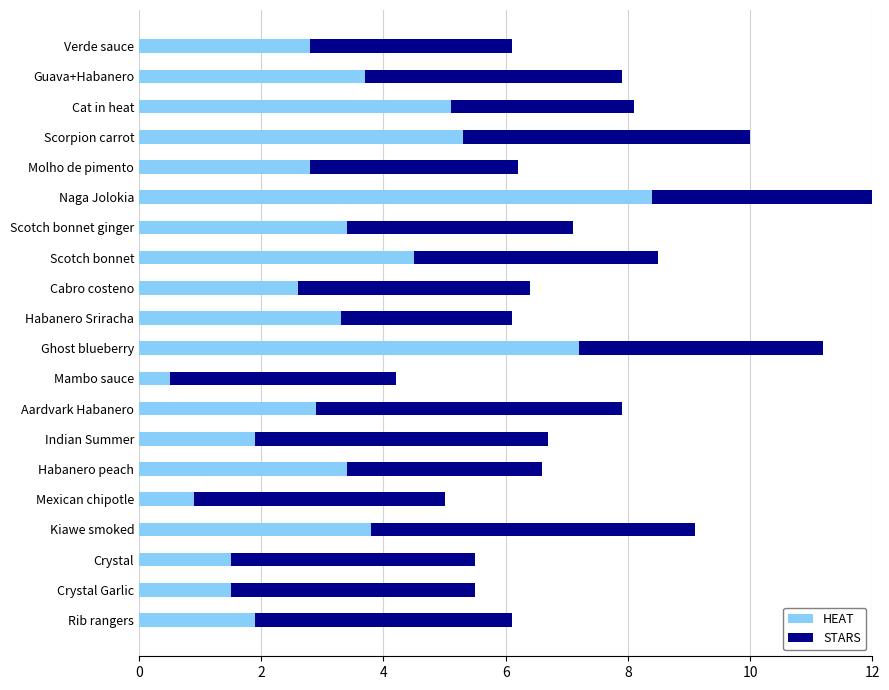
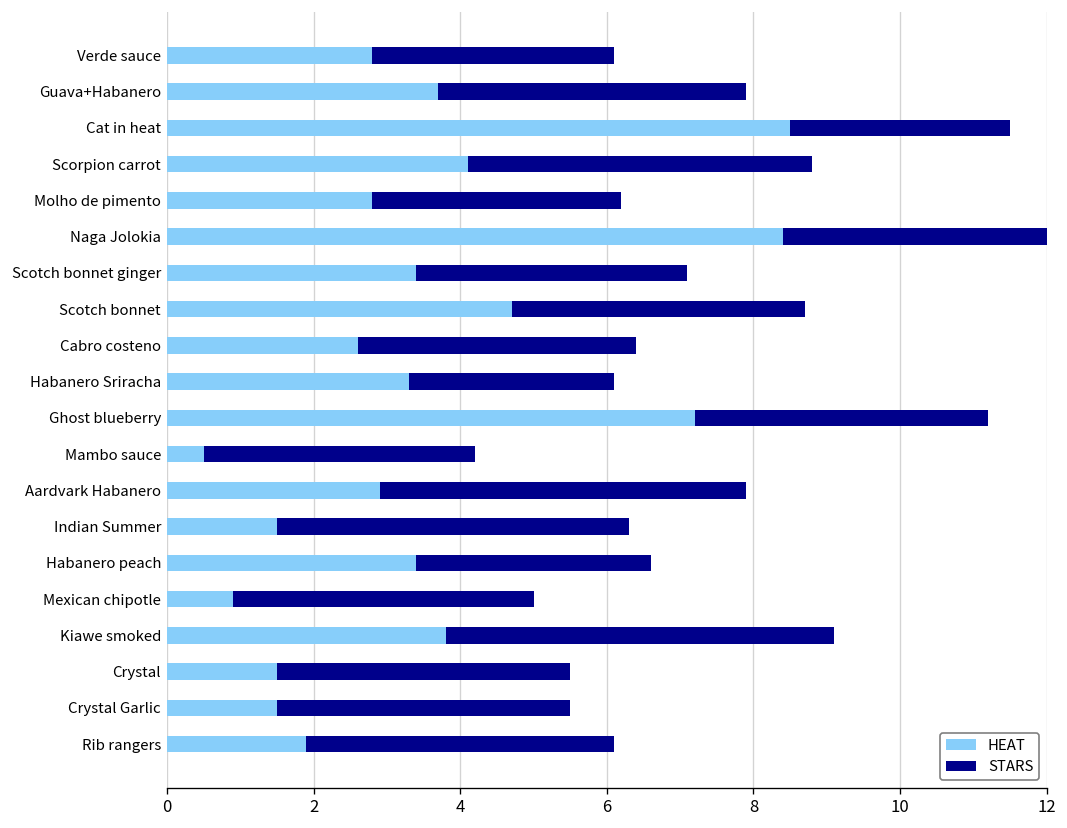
HEAT, Cat in heat: 5.1 -> 8.5
HEAT, Scorpion carrot: 5.3 -> 4.1
HEAT, Scotch bonnet: 4.5 -> 4.7
HEAT, Indian Summer: 1.9 -> 1.5
